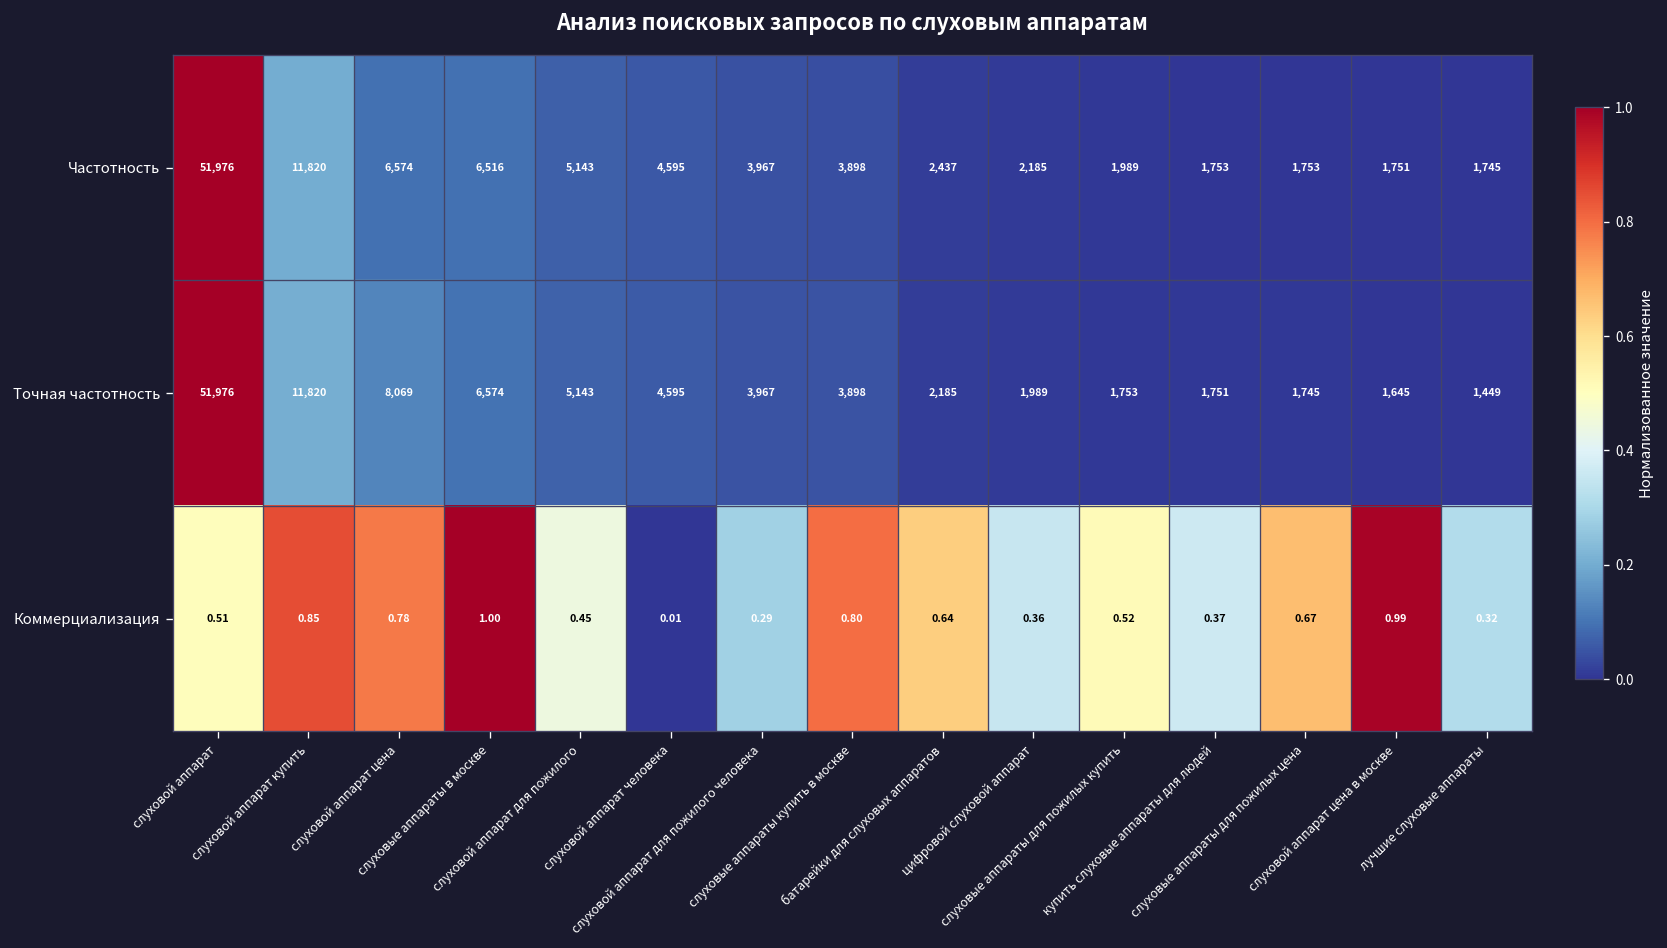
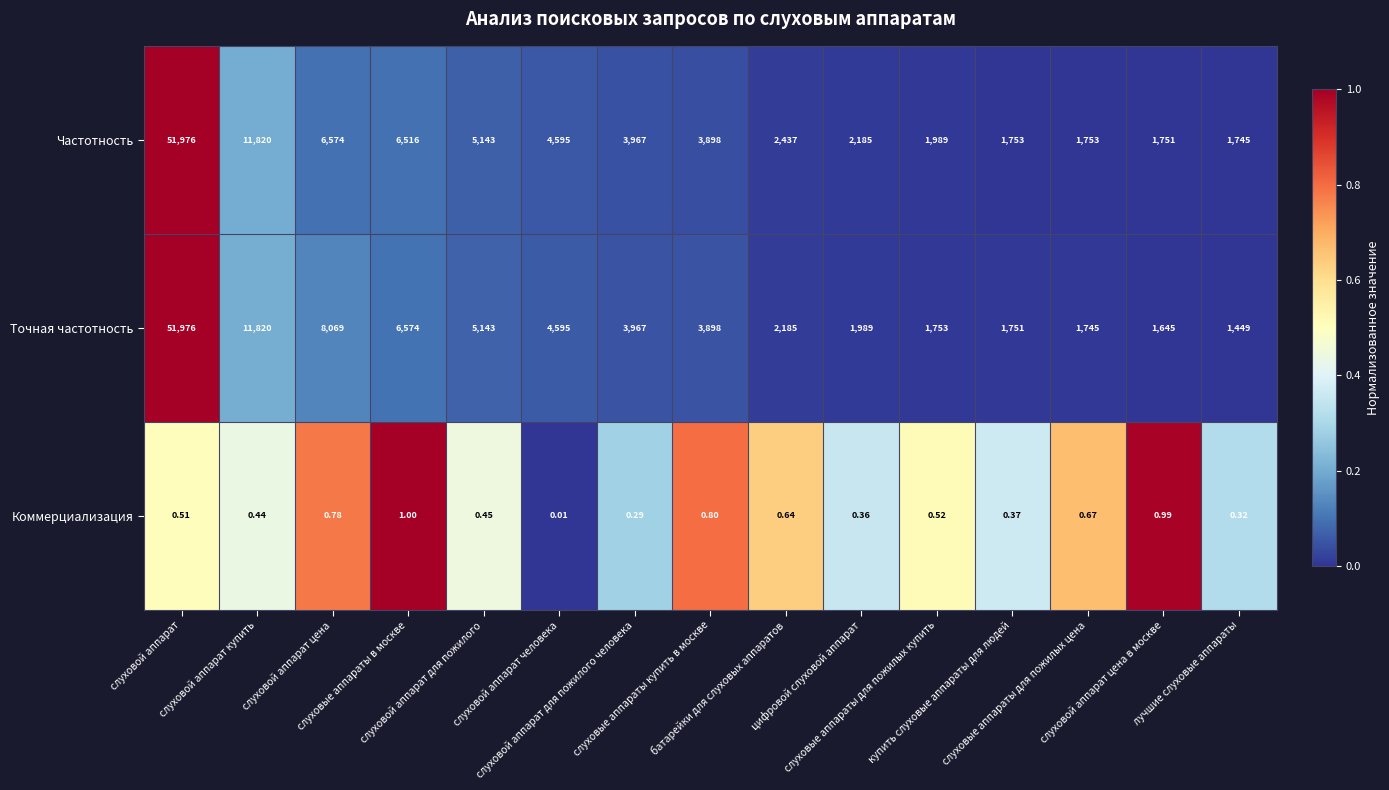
Коммерциализация, слуховой аппарат купить: 0.85 -> 0.44
